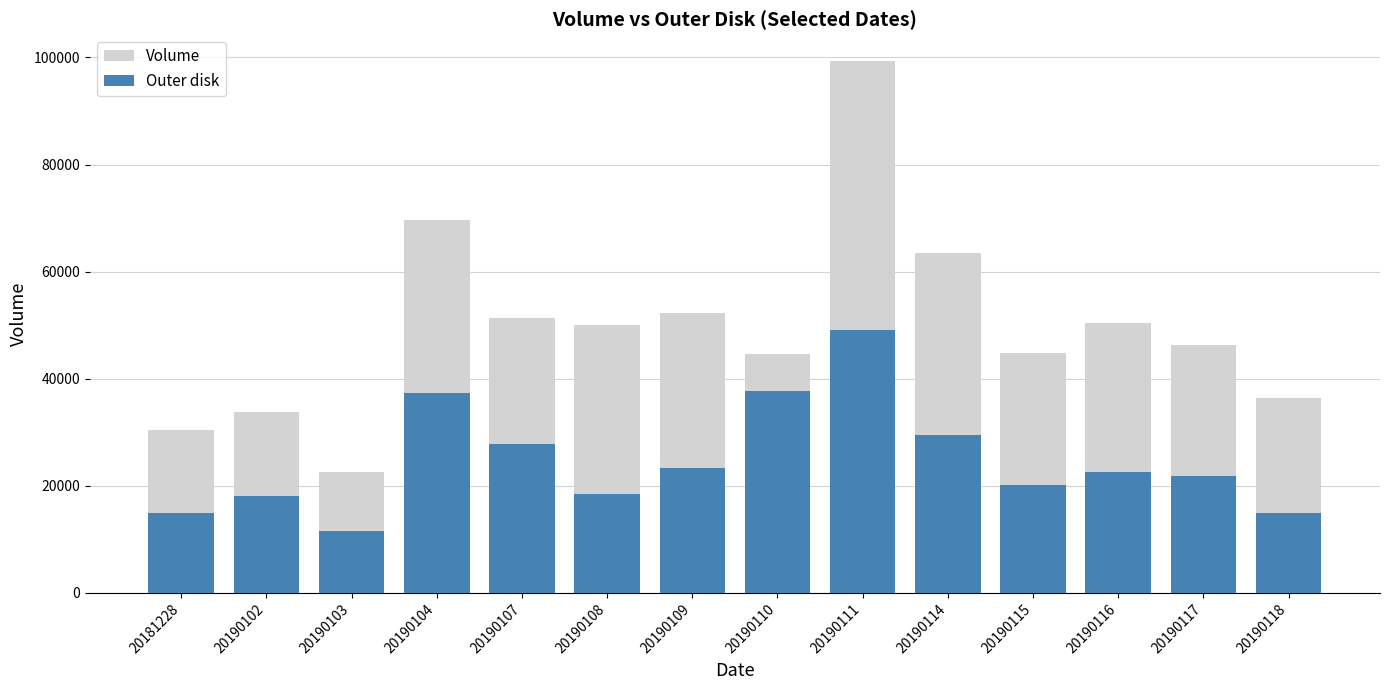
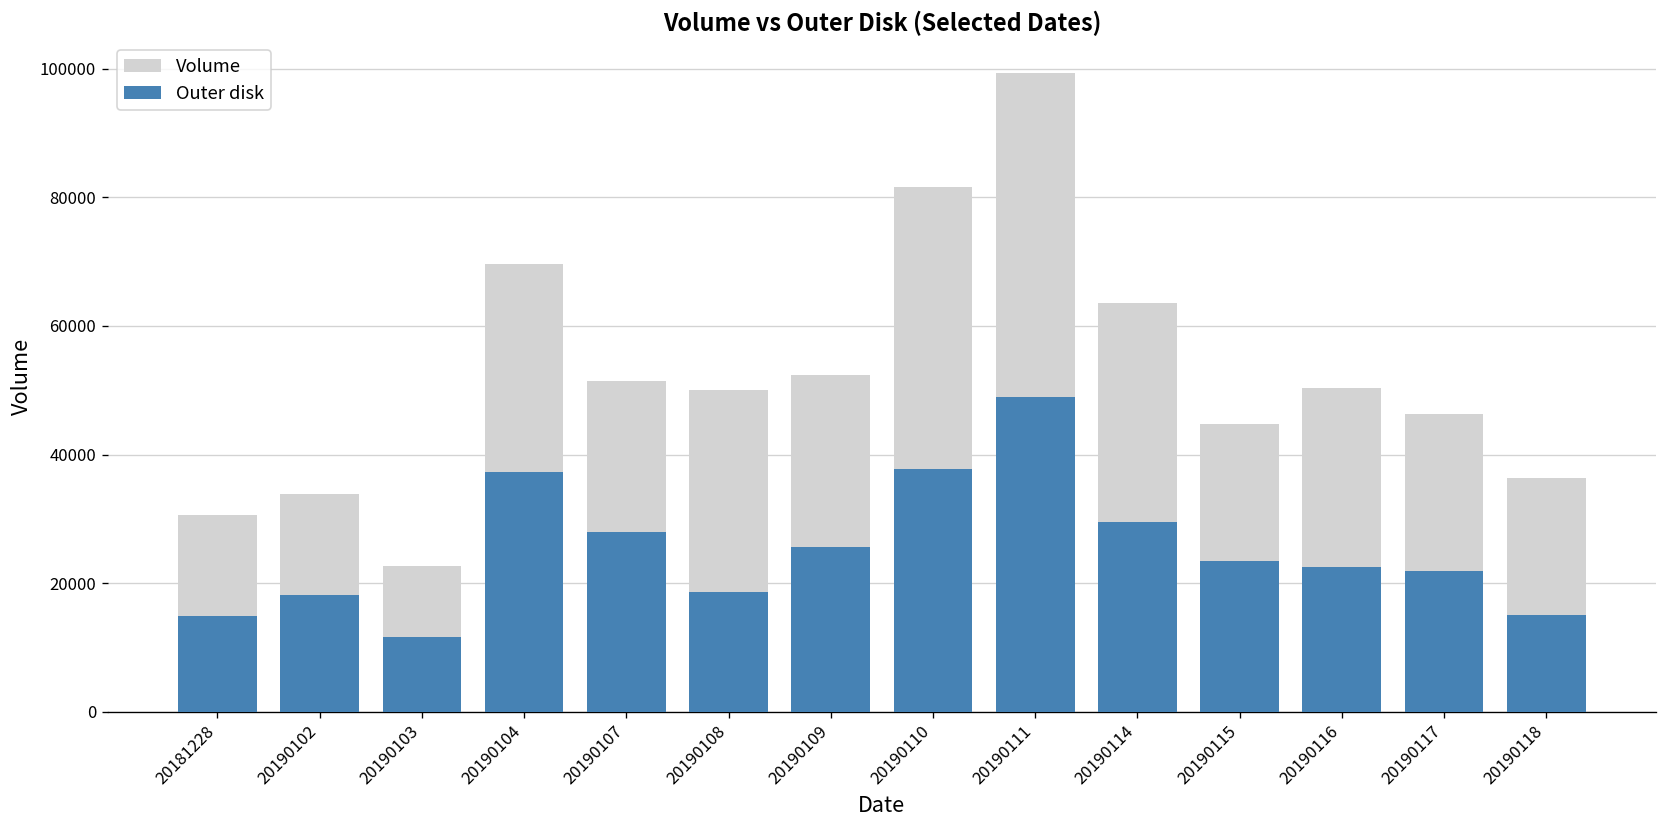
Outer disk, 20190109: 23000 -> 26000
Volume, 20190110: 45000 -> 82000
Outer disk, 20190115: 20000 -> 23000
